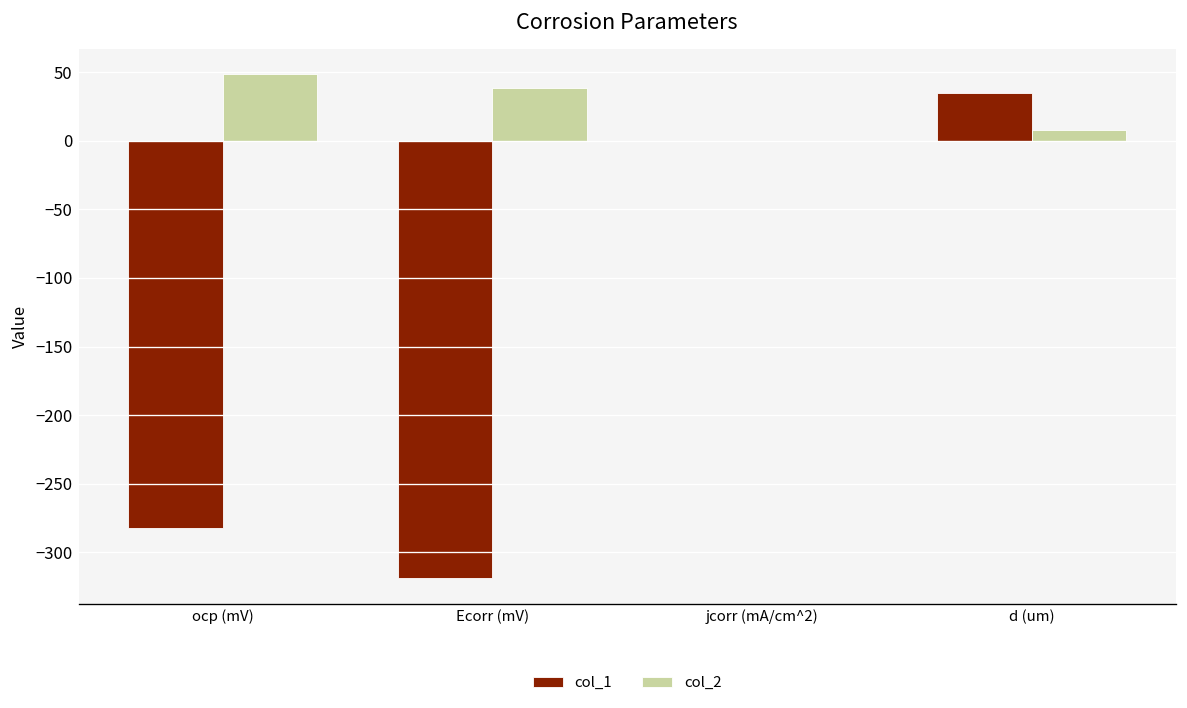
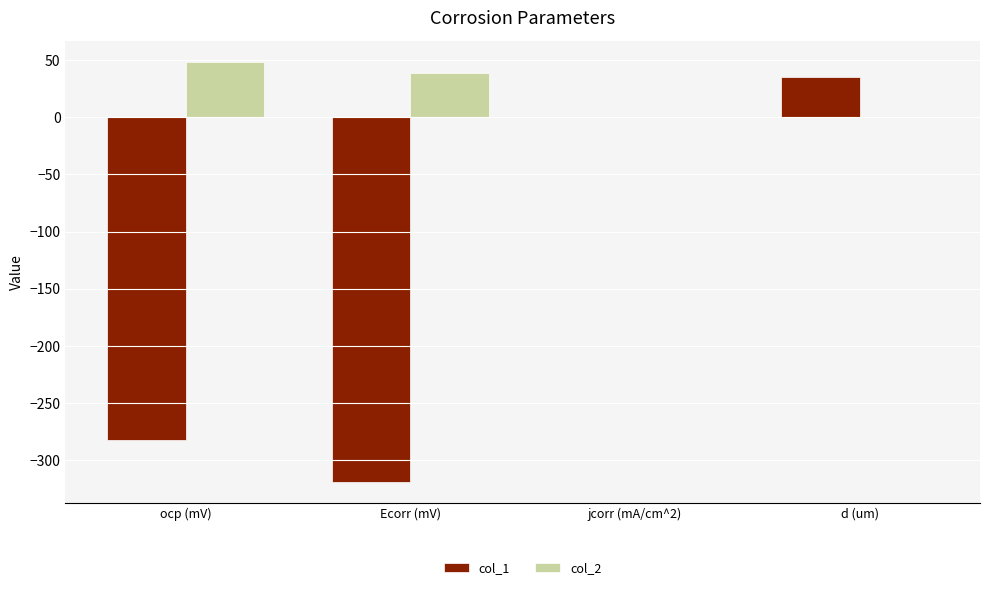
col_2, d (um): 8 -> 0
